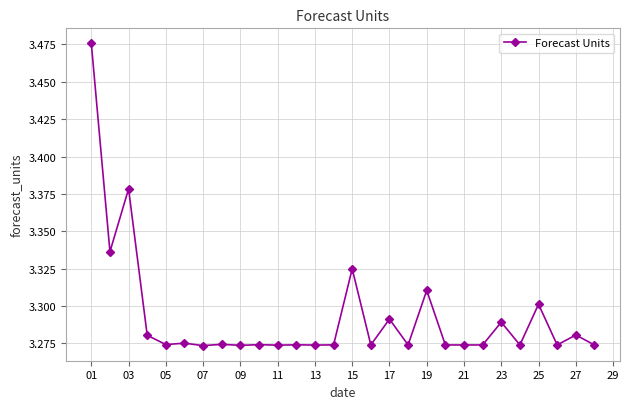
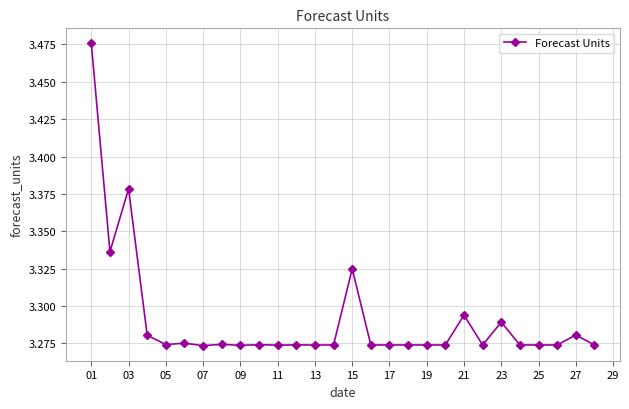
17: 3.291 -> 3.274
19: 3.310 -> 3.274
21: 3.274 -> 3.294
25: 3.301 -> 3.274
